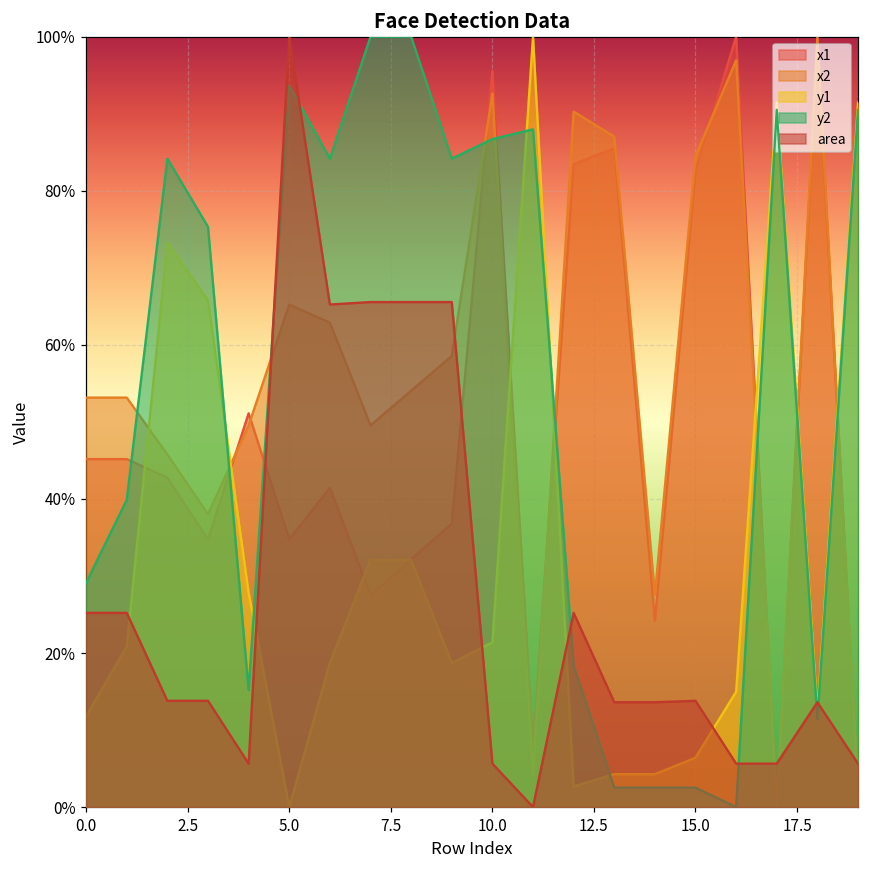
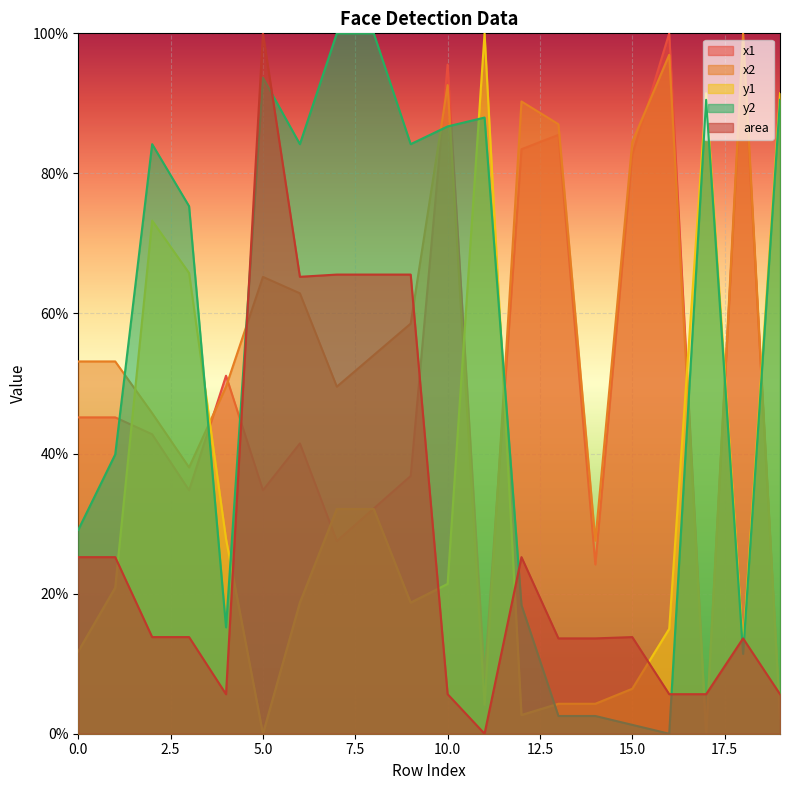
y2, 15.0: 3% -> 1%
